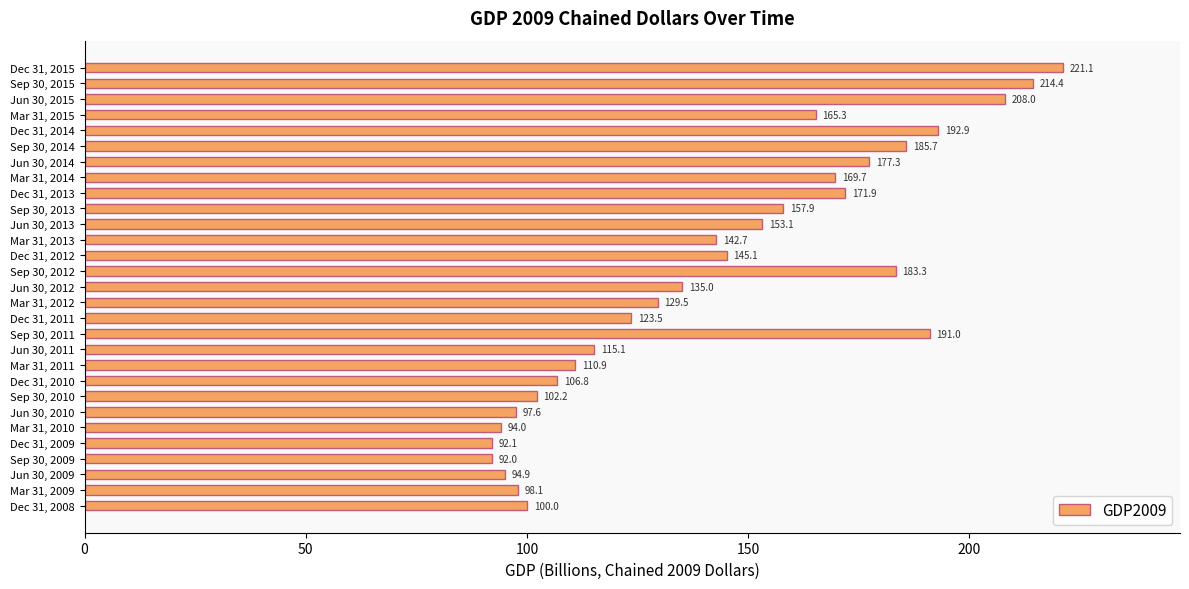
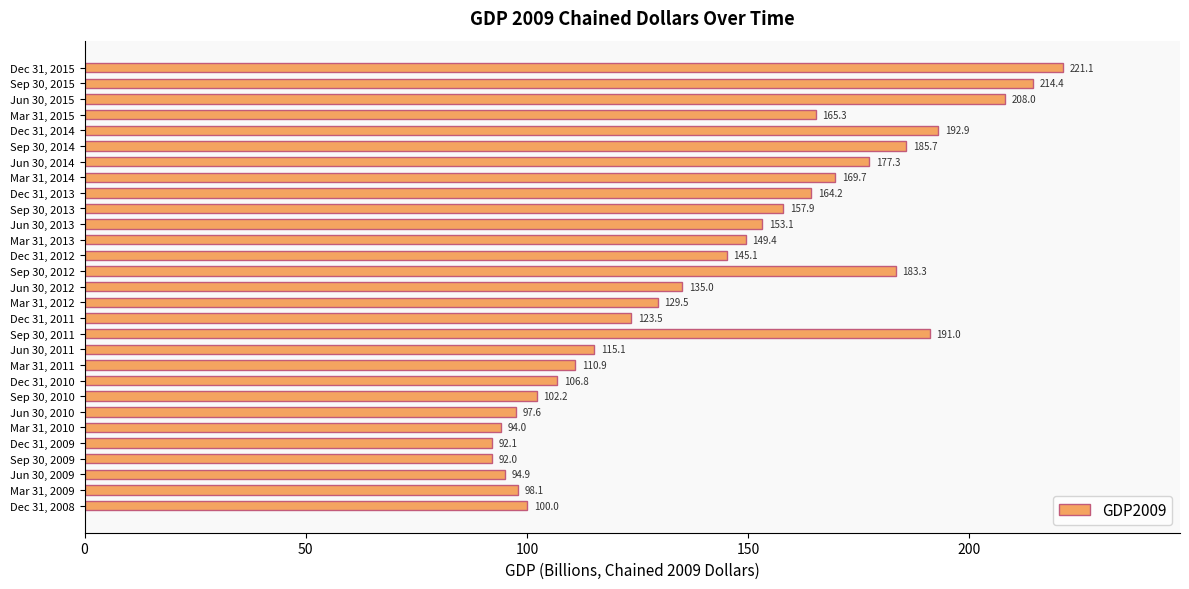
Dec 31, 2013: 171.9 -> 164.2
Mar 31, 2013: 142.7 -> 149.4
